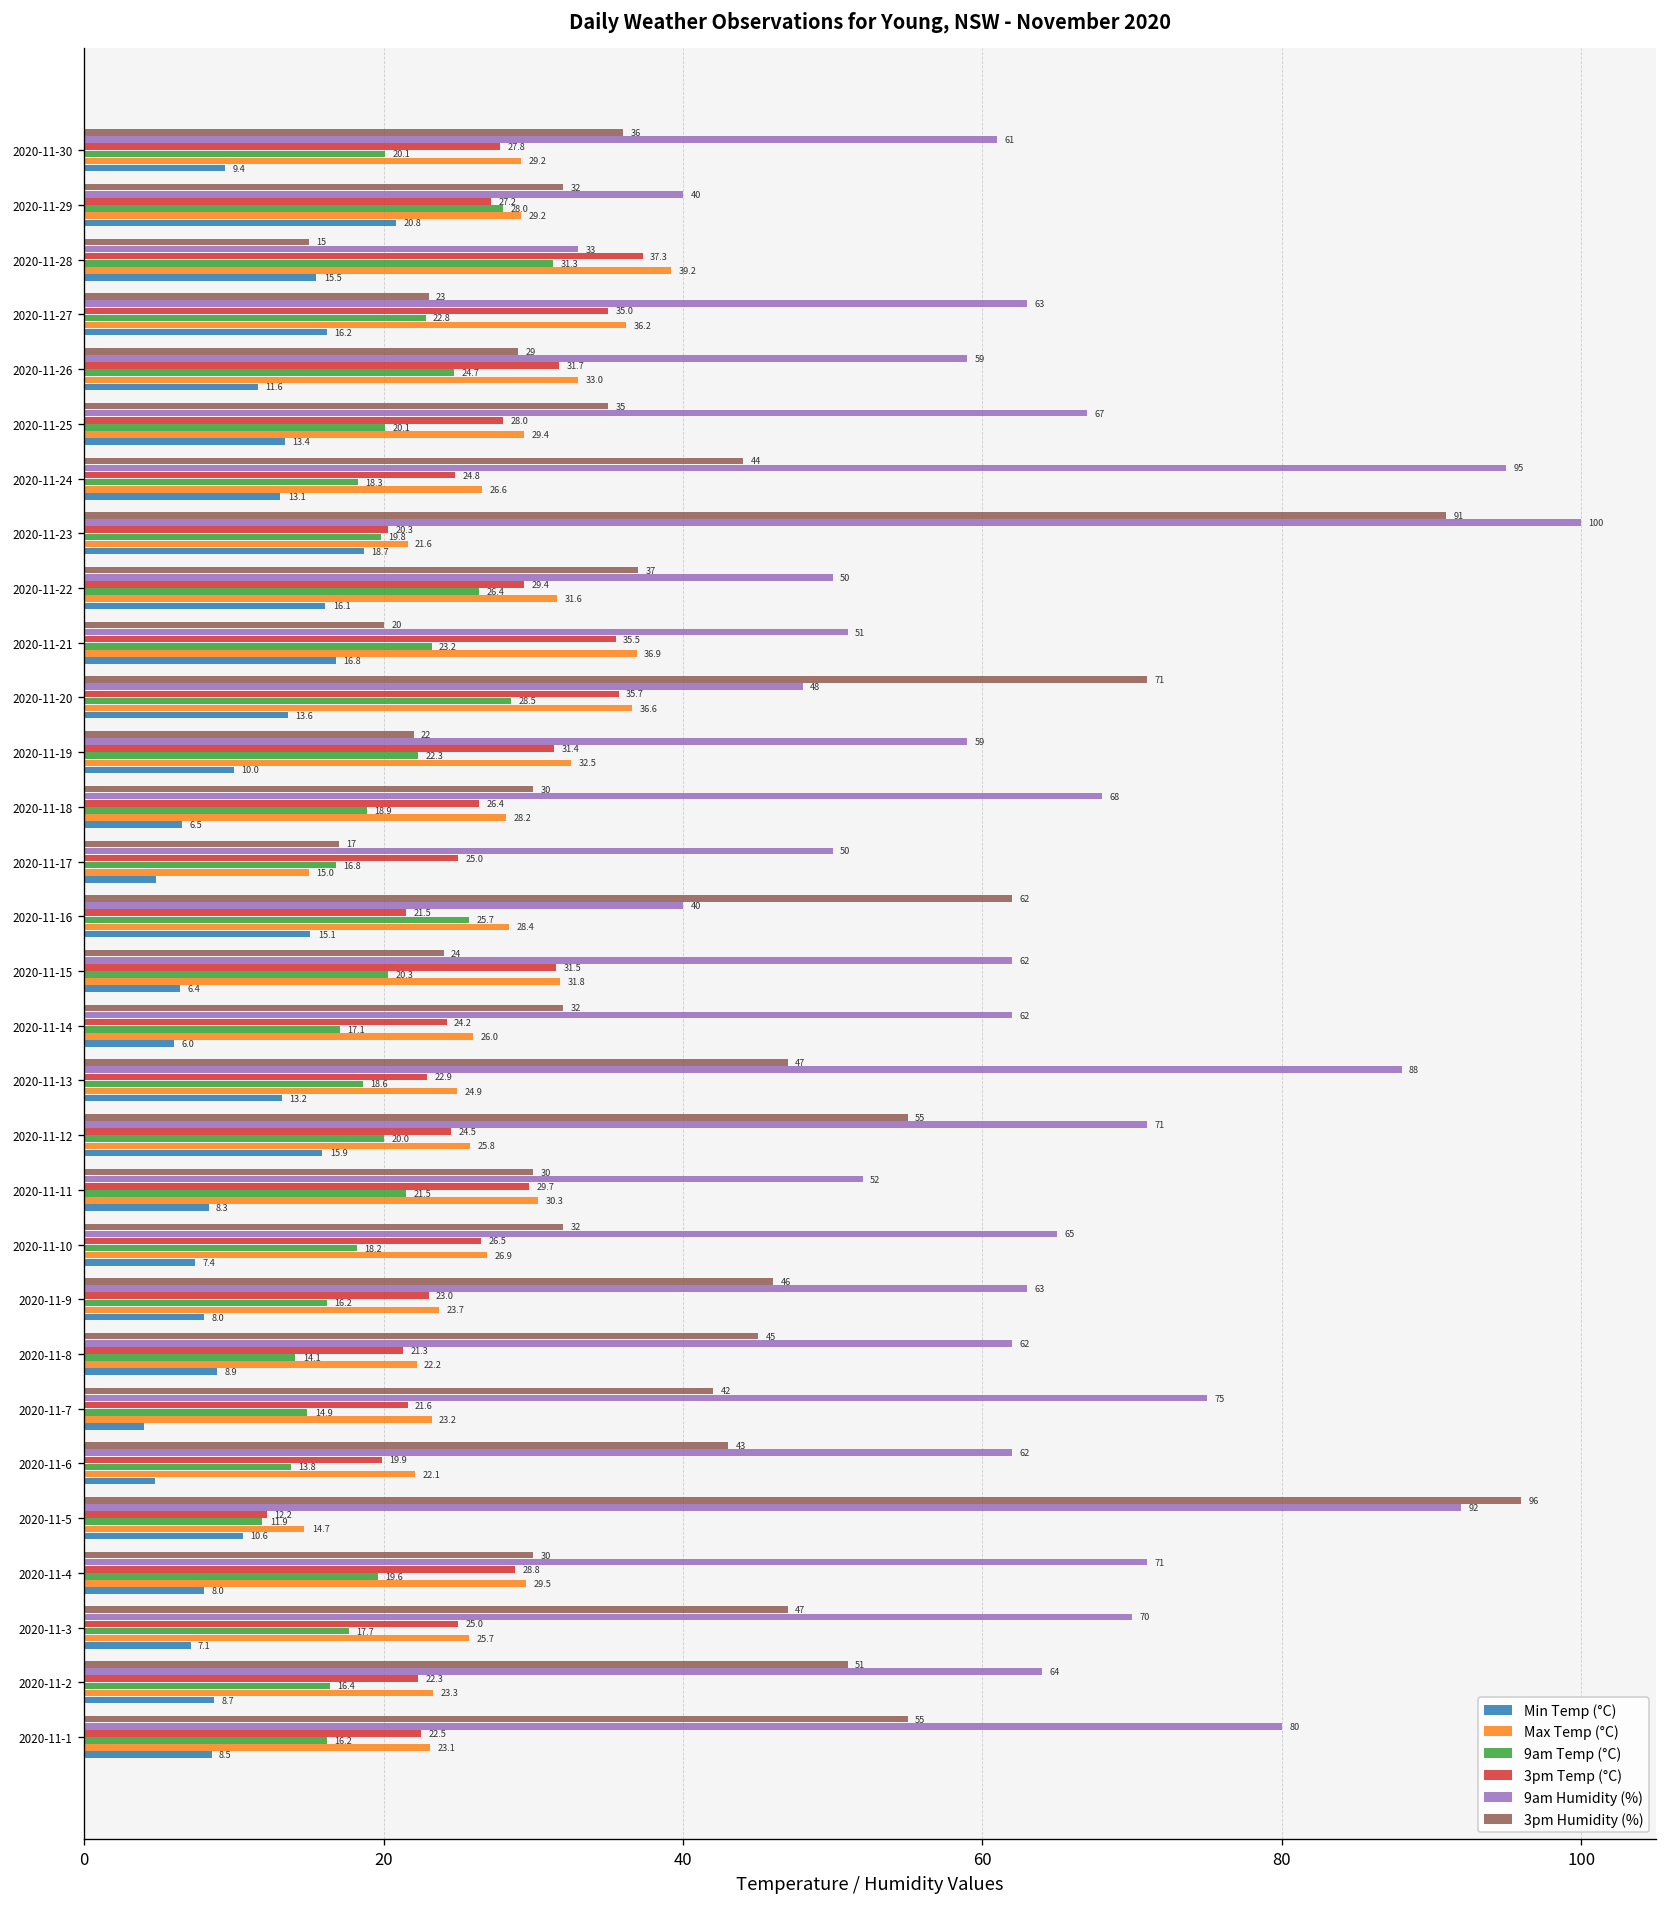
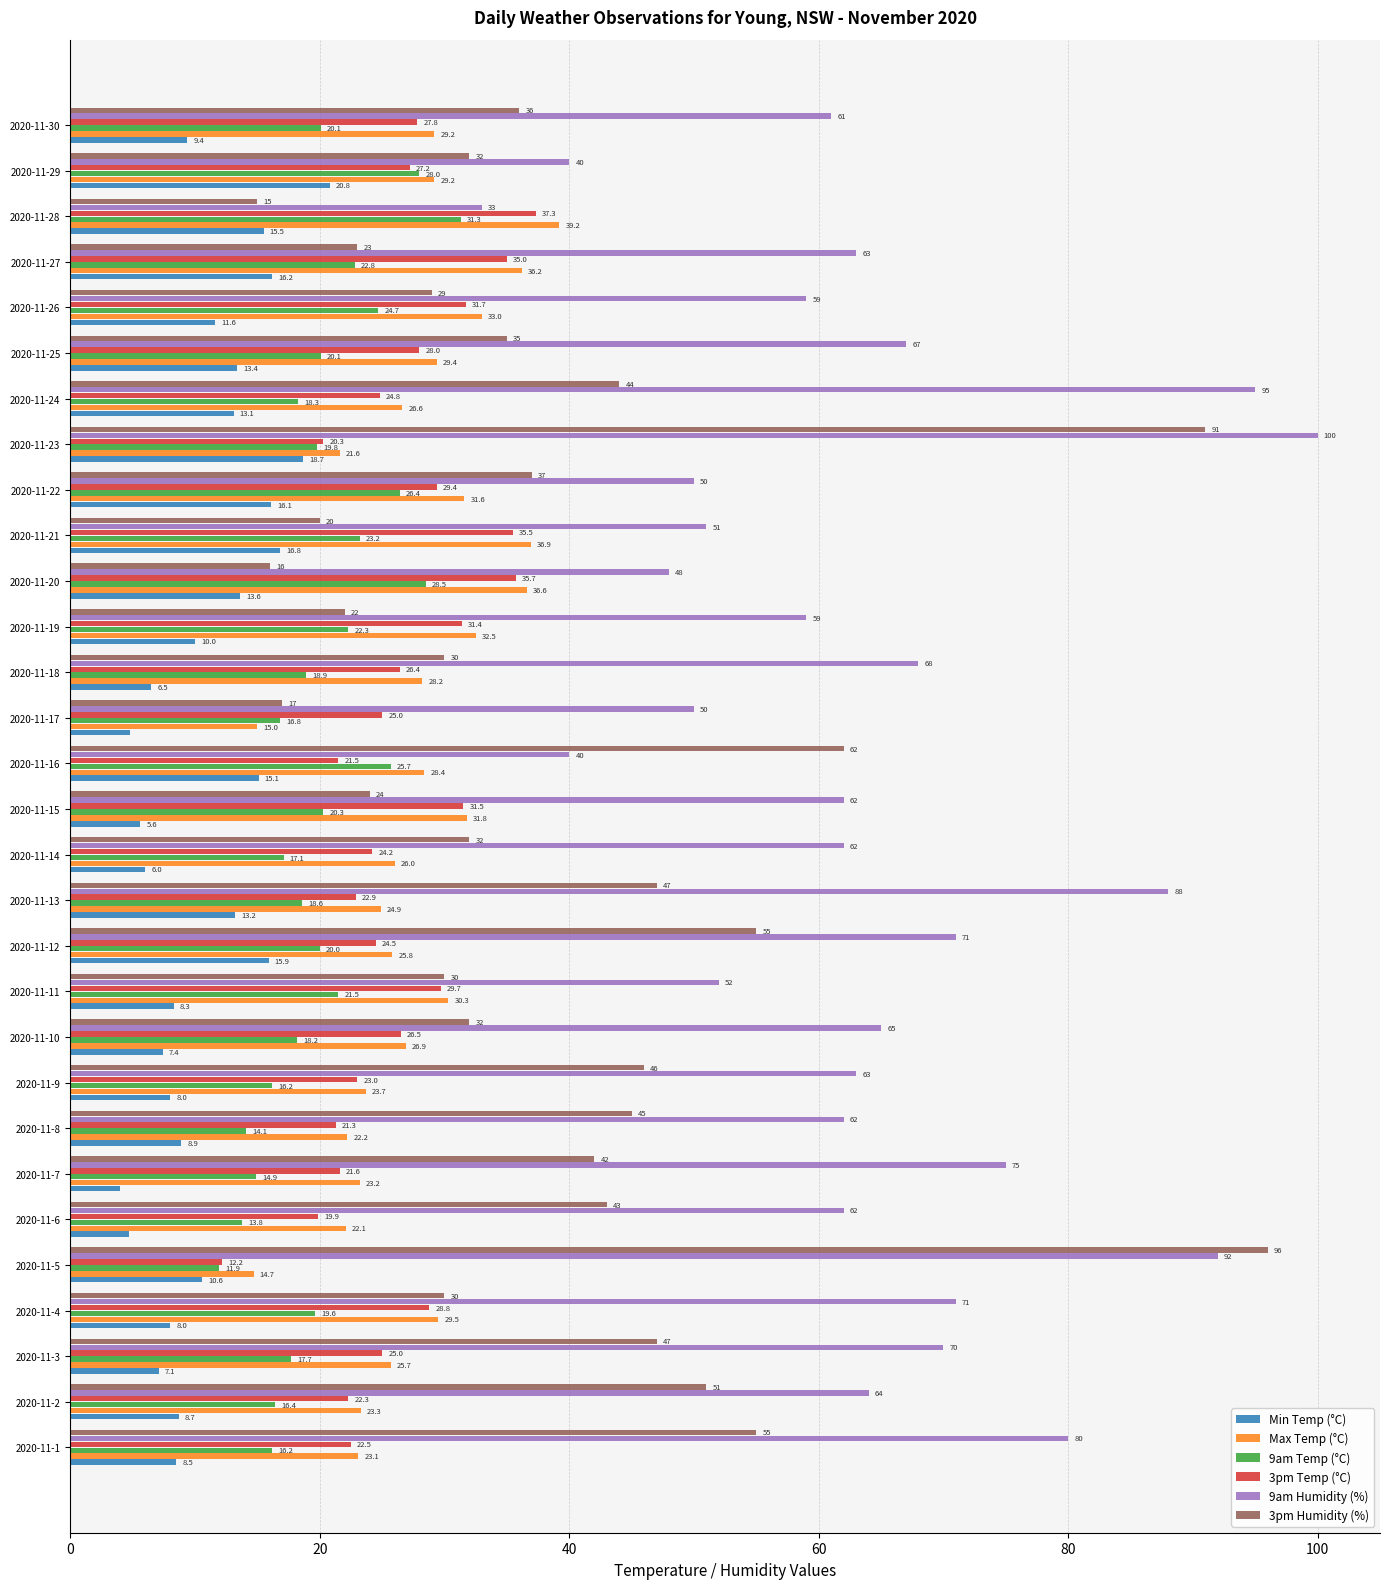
3pm Humidity (%), 2020-11-20: 71 -> 16
Min Temp (°C), 2020-11-15: 6.4 -> 5.6
